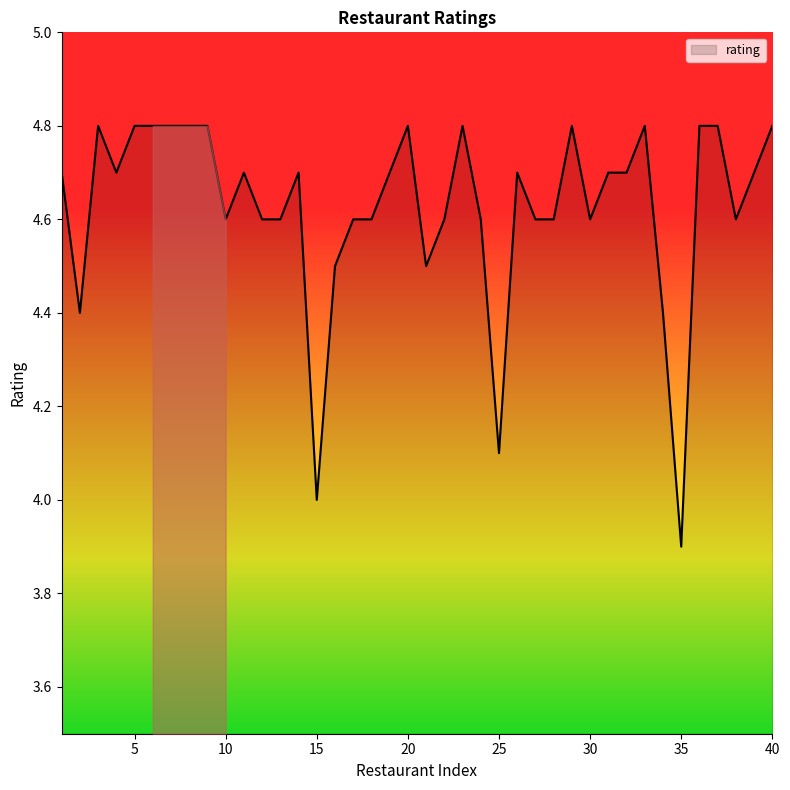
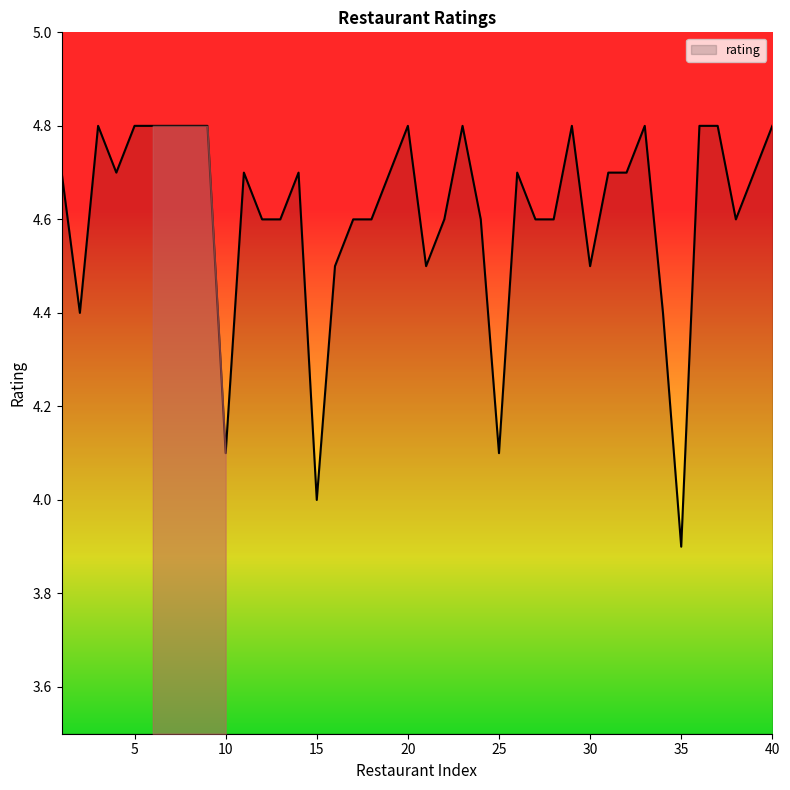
rating, 10: 4.6 -> 4.1
rating, 30: 4.6 -> 4.5
